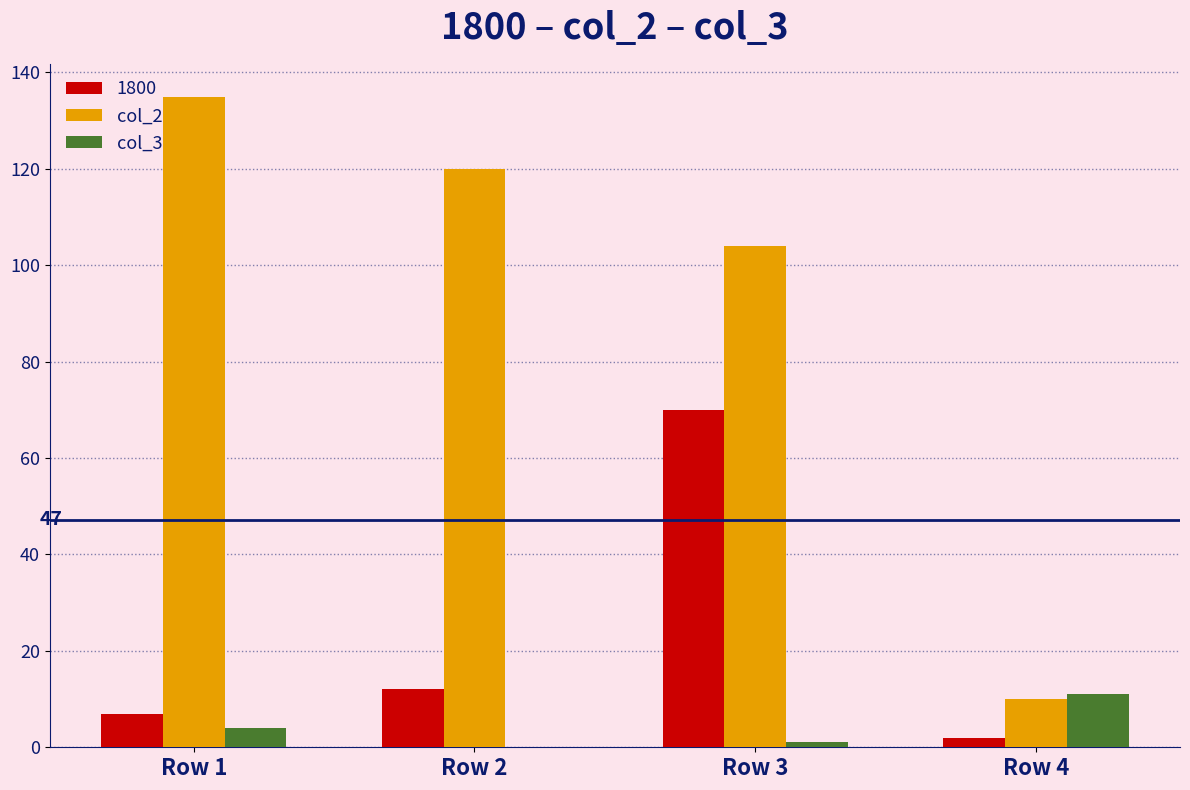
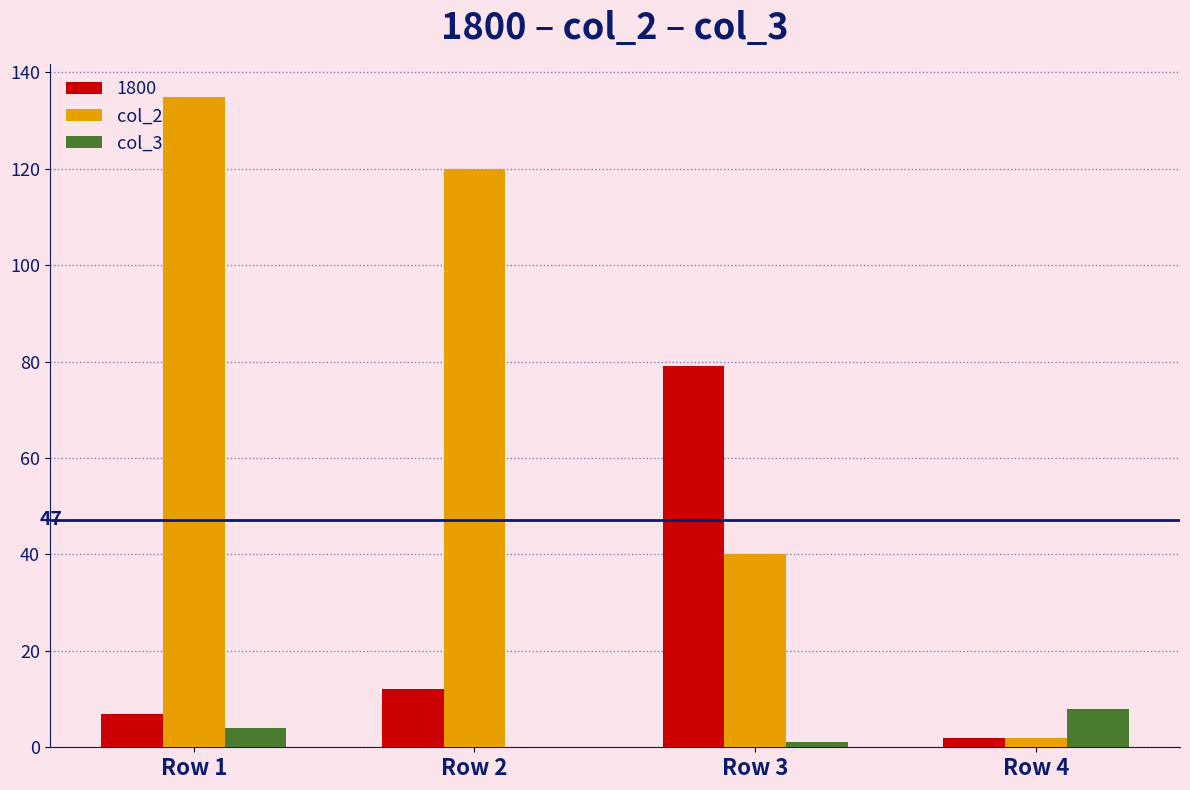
1800, Row 3: 70 -> 79
col_2, Row 3: 104 -> 40
col_2, Row 4: 10 -> 2
col_3, Row 4: 11 -> 8
